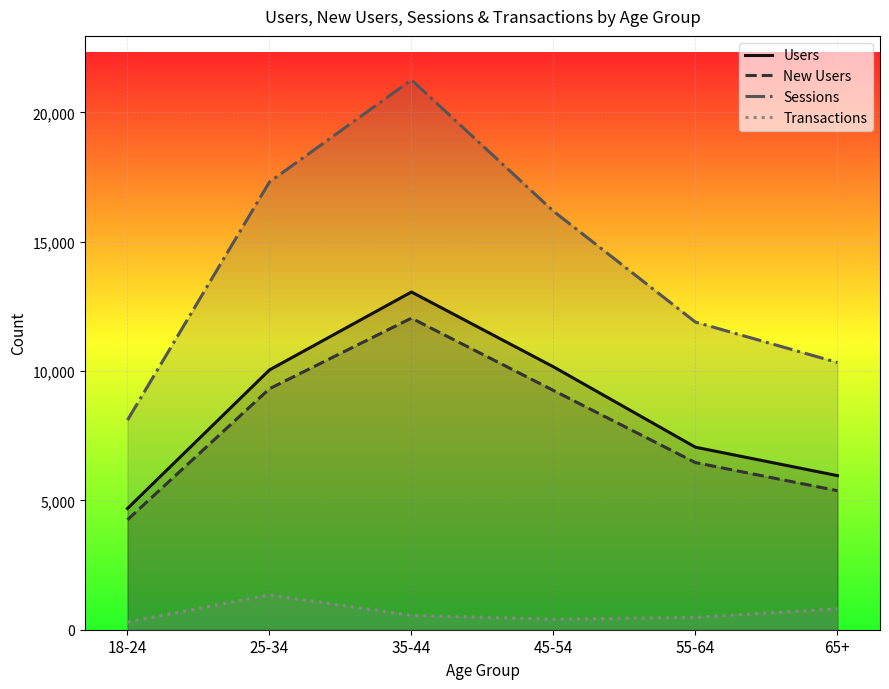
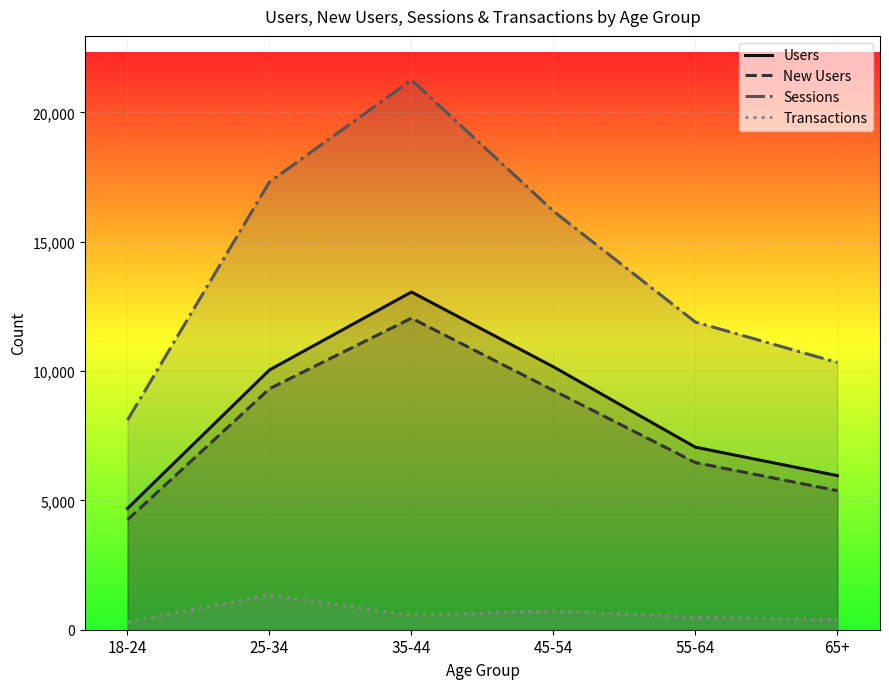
Transactions, 45-54: 400 -> 700
Transactions, 65+: 800 -> 400
